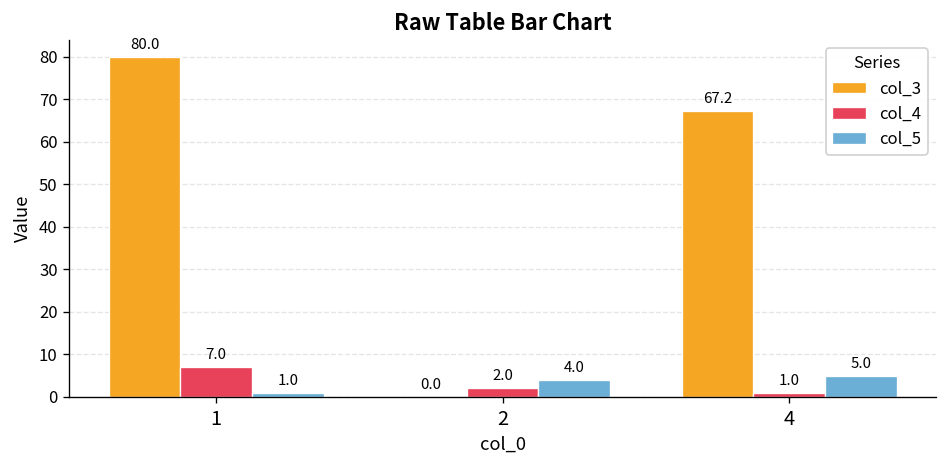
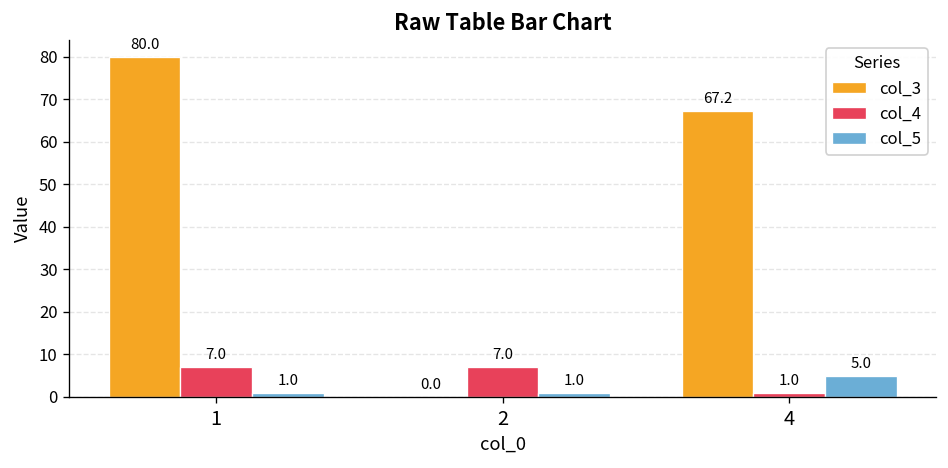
col_4, 2: 2.0 -> 7.0
col_5, 2: 4.0 -> 1.0
